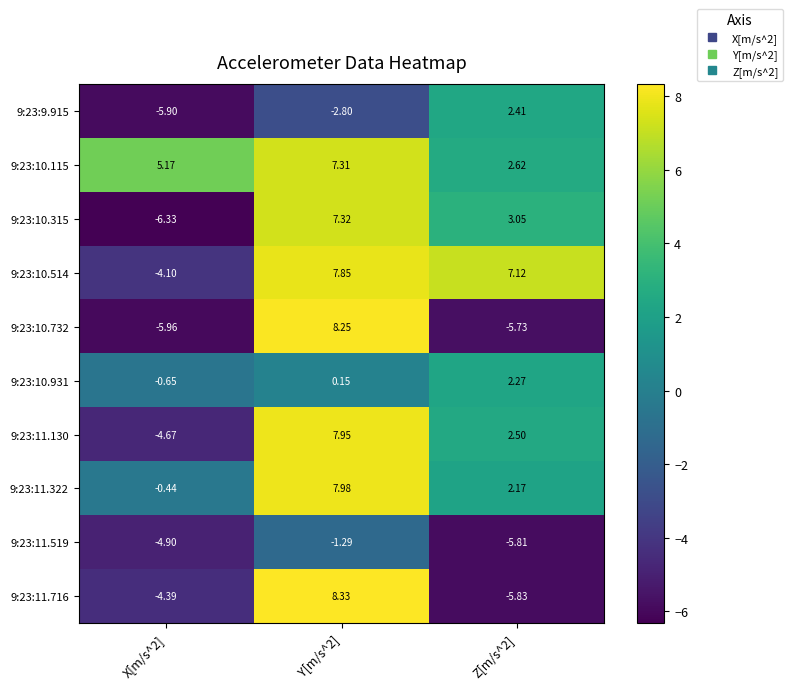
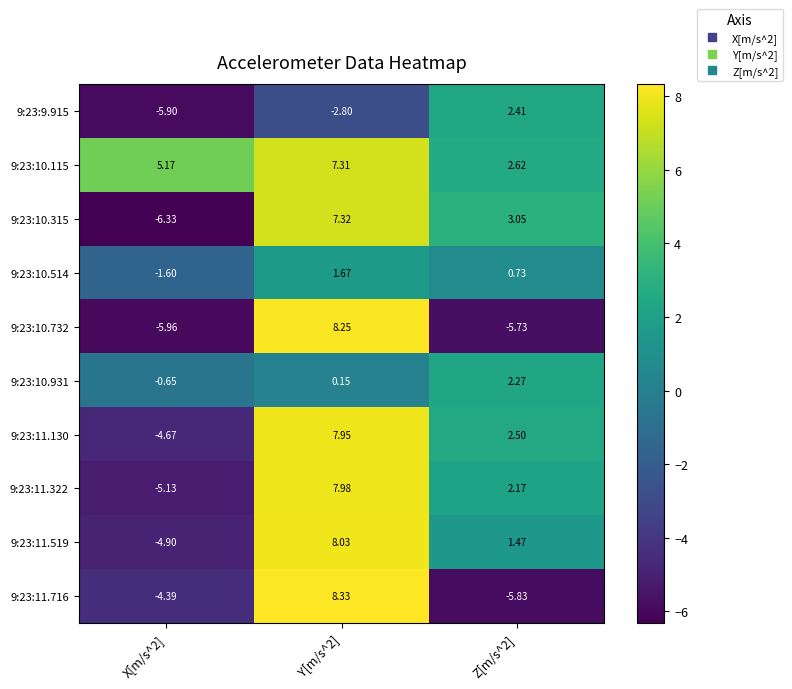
9:23:10.514, X[m/s^2]: -4.10 -> -1.60
9:23:10.514, Y[m/s^2]: 7.85 -> 1.67
9:23:10.514, Z[m/s^2]: 7.12 -> 0.73
9:23:11.322, X[m/s^2]: -0.44 -> -5.13
9:23:11.519, Y[m/s^2]: -1.29 -> 8.03
9:23:11.519, Z[m/s^2]: -5.81 -> 1.47
